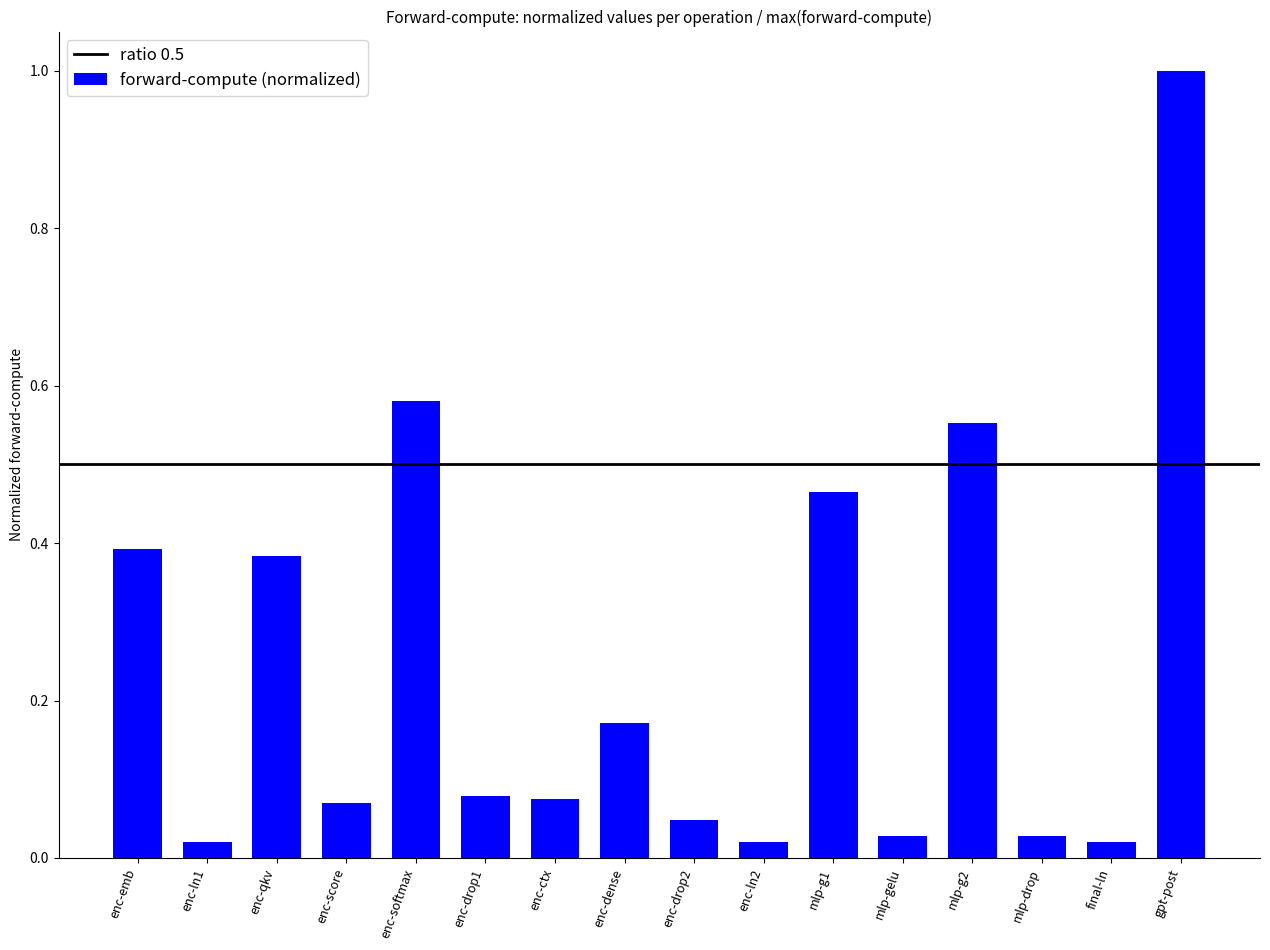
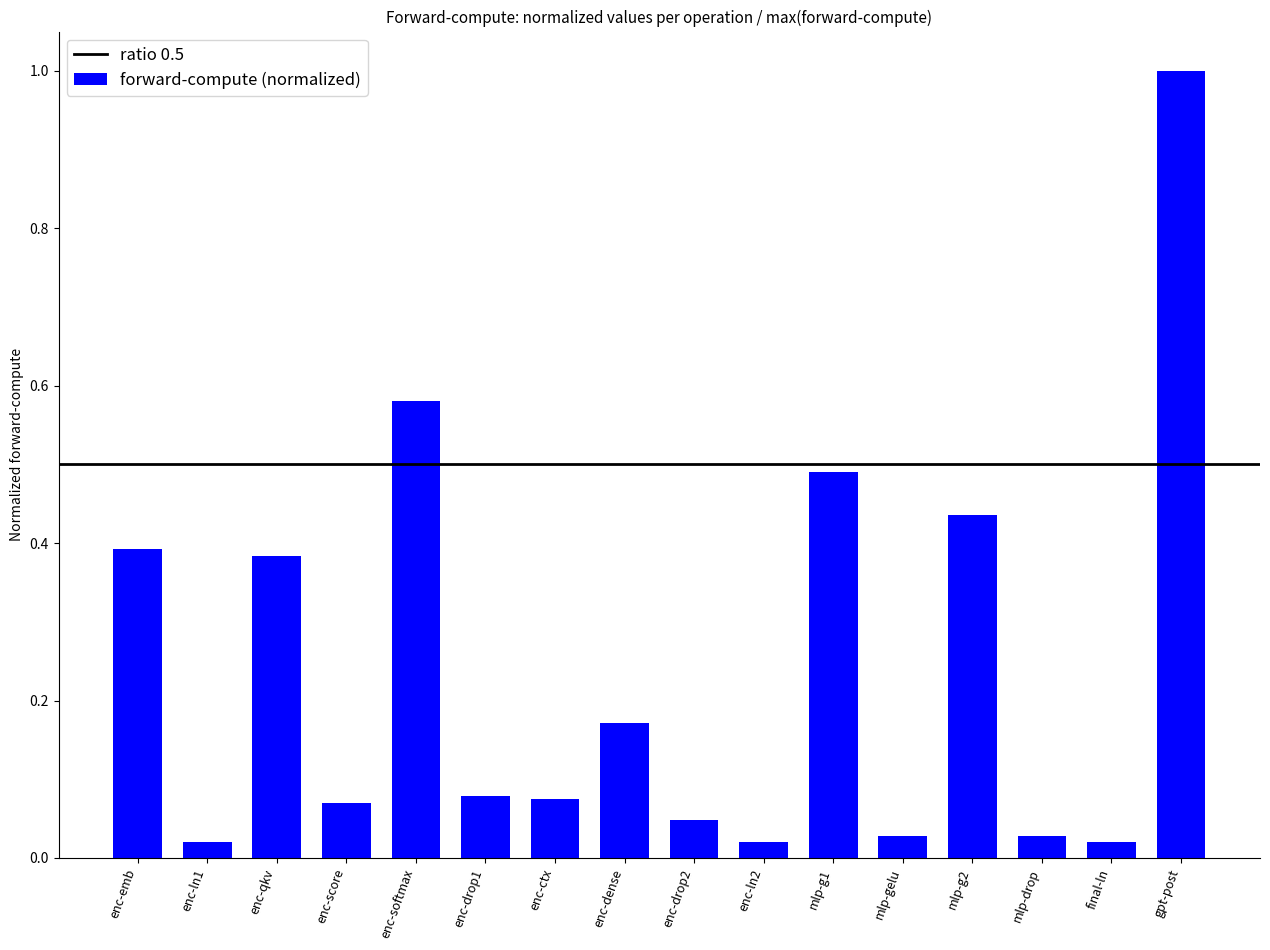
mlp-g1: 0.47 -> 0.49
mlp-g2: 0.55 -> 0.44
